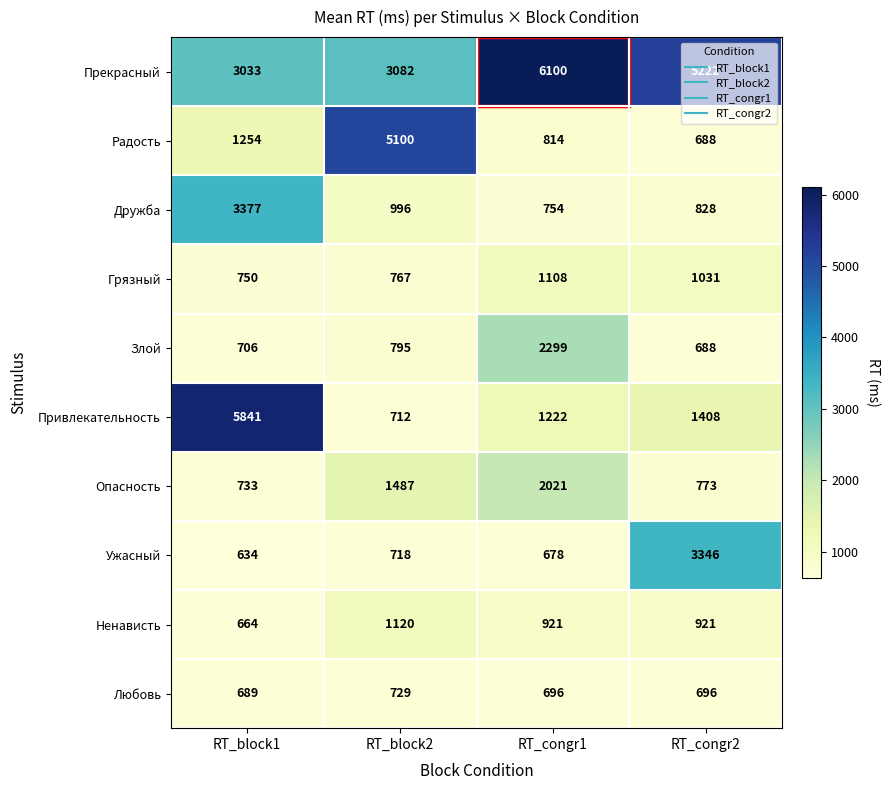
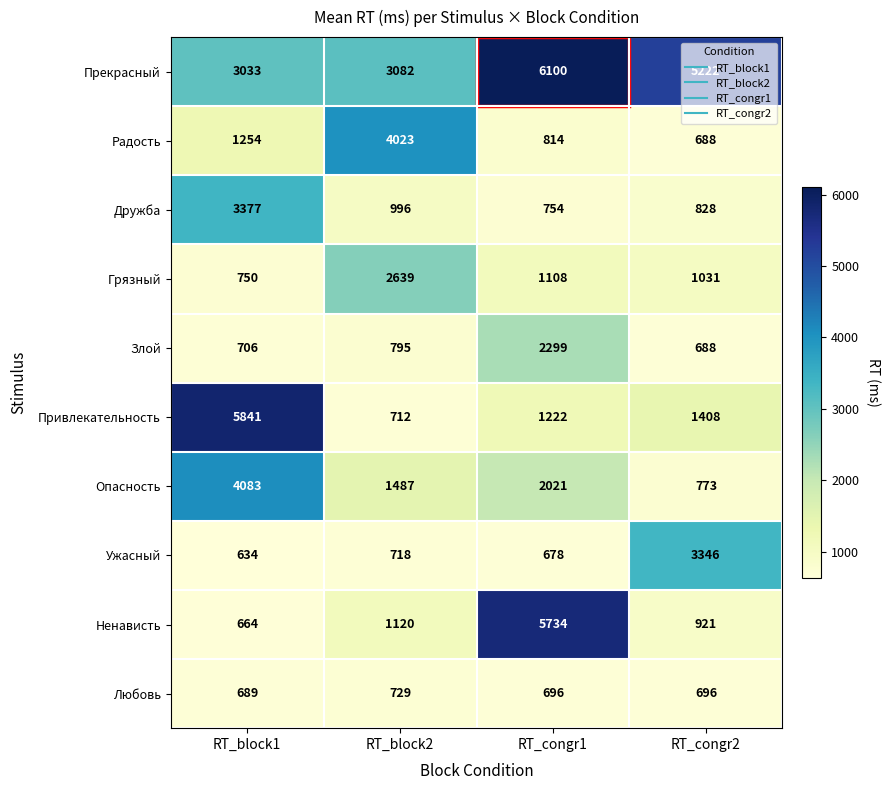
Радость, RT_block2: 5100 -> 4023
Грязный, RT_block2: 767 -> 2639
Опасность, RT_block1: 733 -> 4083
Ненависть, RT_congr1: 921 -> 5734
